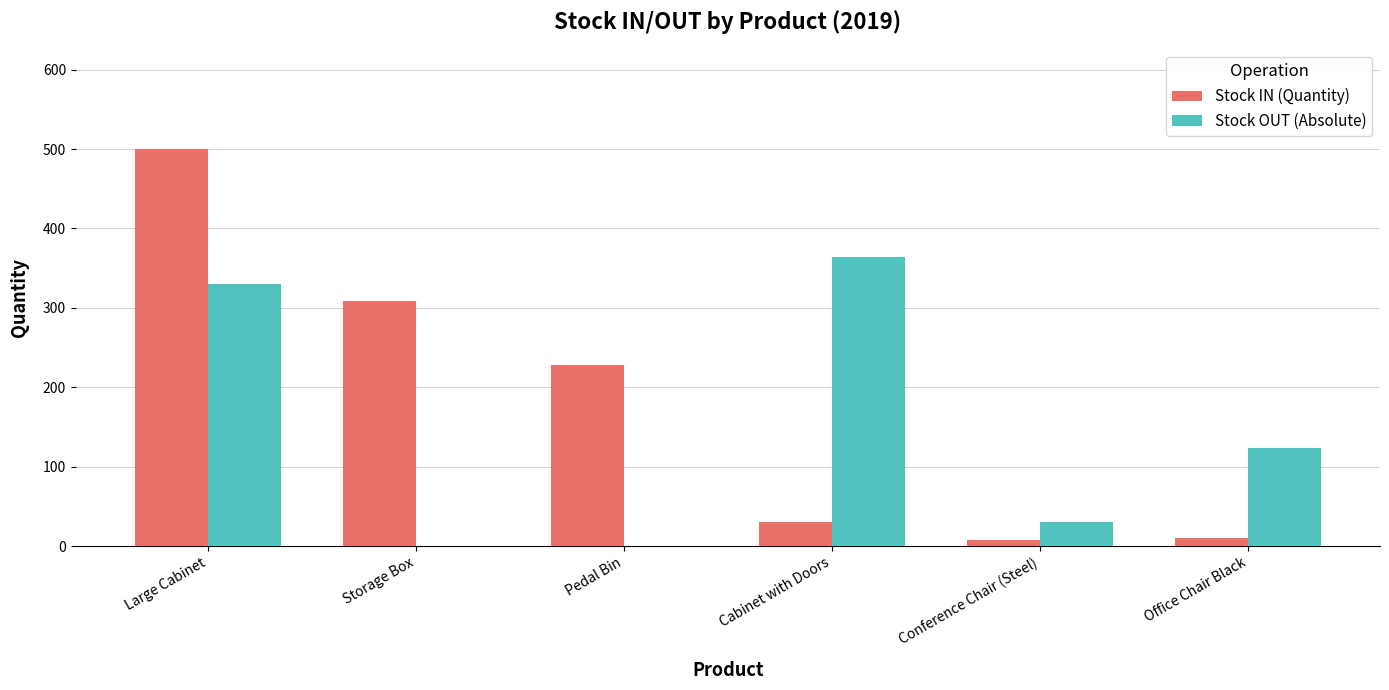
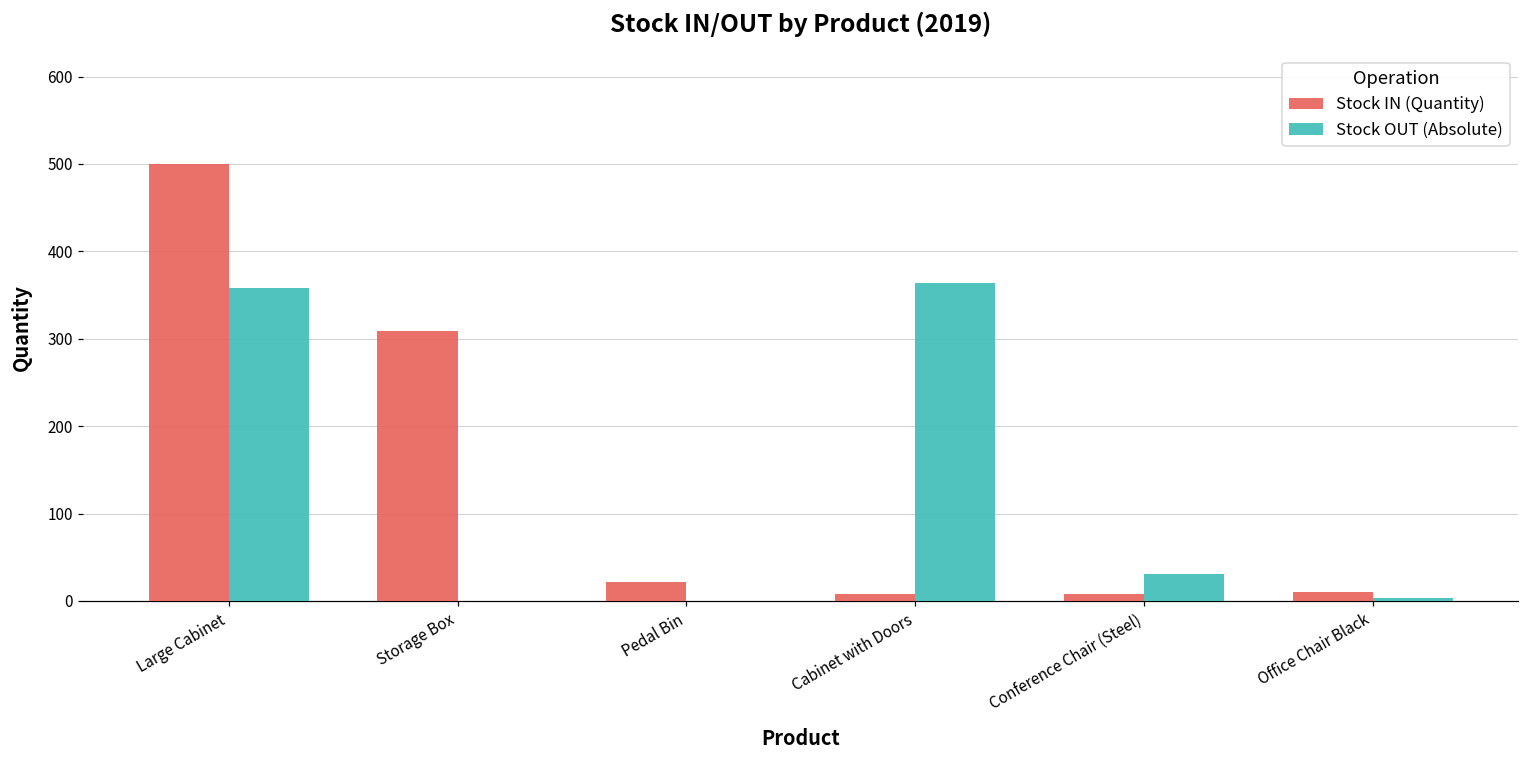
Stock OUT (Absolute), Large Cabinet: 330 -> 360
Stock IN (Quantity), Pedal Bin: 230 -> 20
Stock IN (Quantity), Cabinet with Doors: 30 -> 10
Stock OUT (Absolute), Office Chair Black: 120 -> 0
